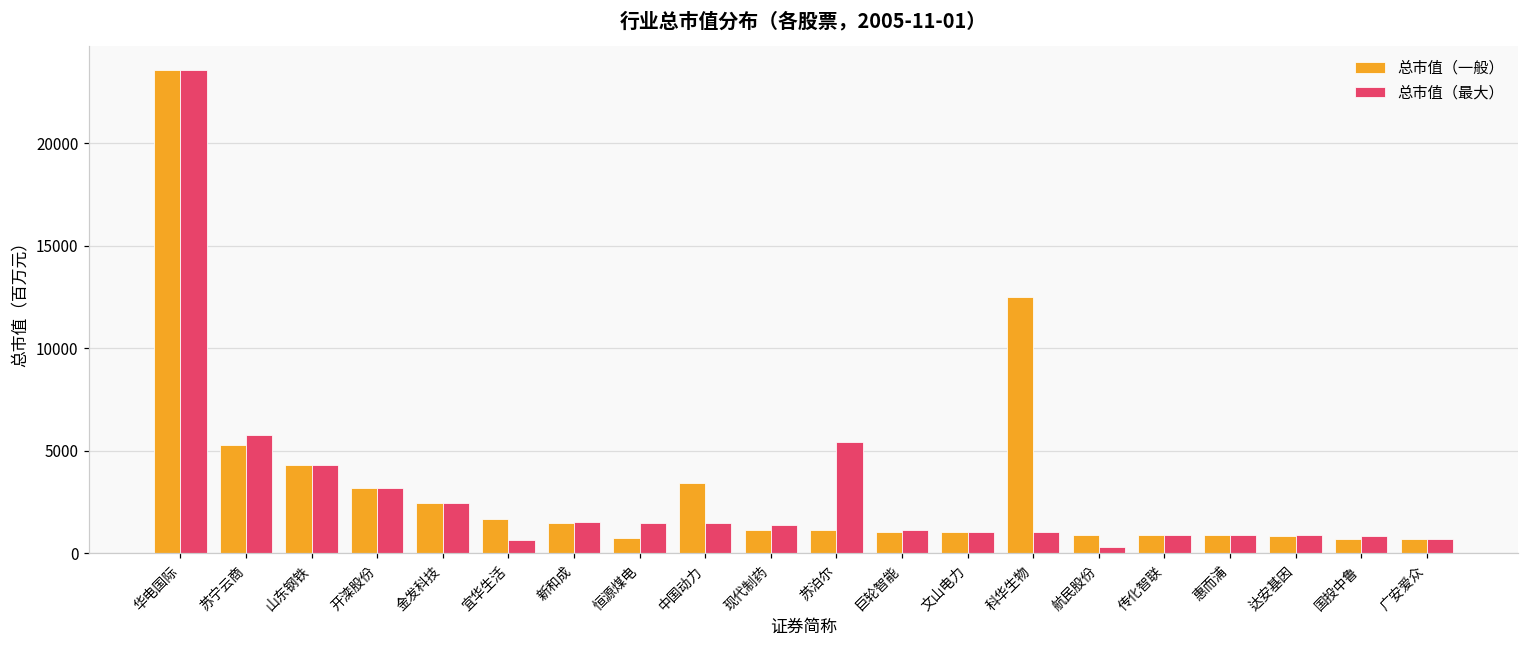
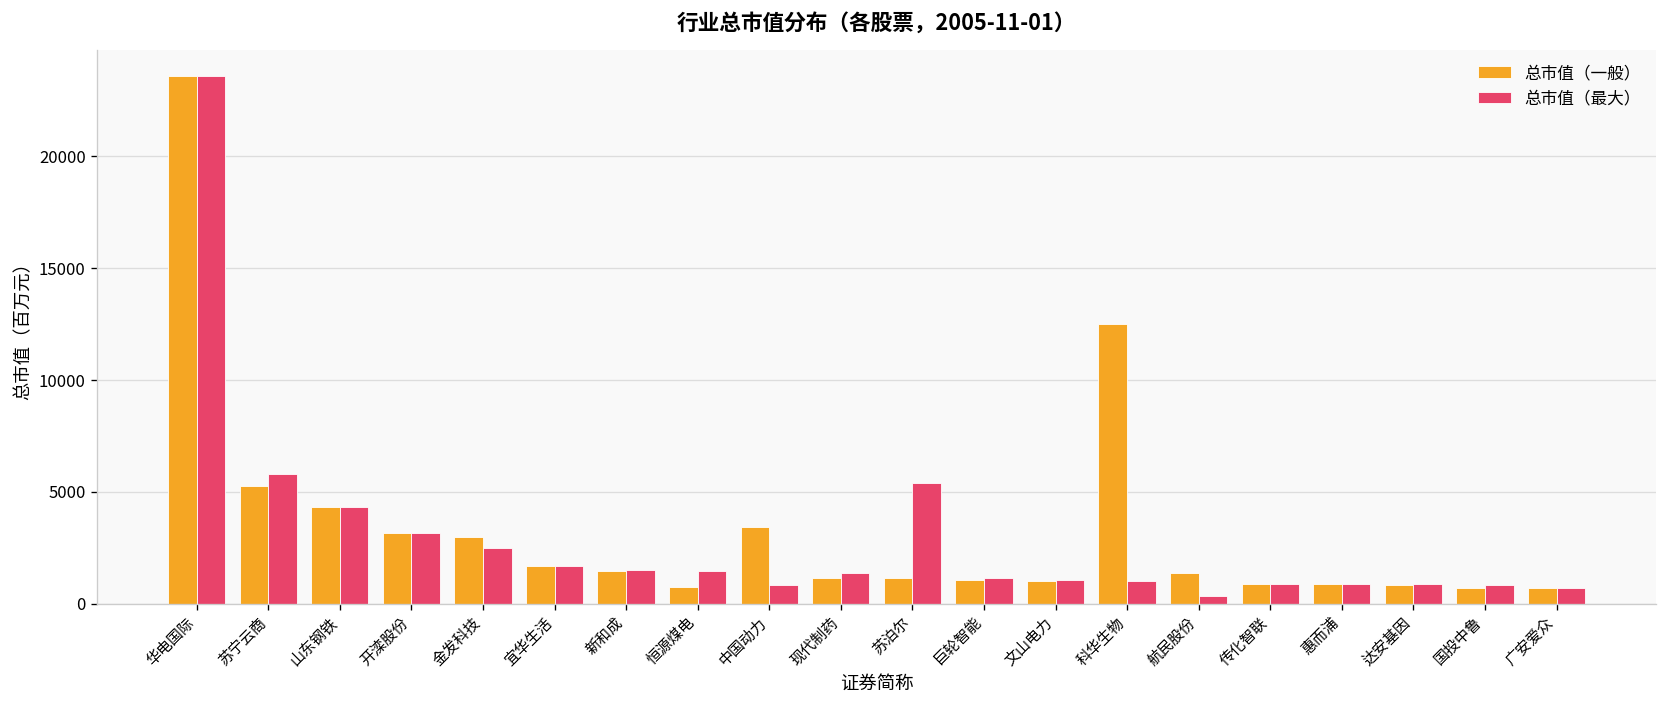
总市值（一般）, 金发科技: 2500 -> 3000
总市值（最大）, 宜华生活: 700 -> 1700
总市值（最大）, 中国动力: 1500 -> 800
总市值（一般）, 航民股份: 900 -> 1400
